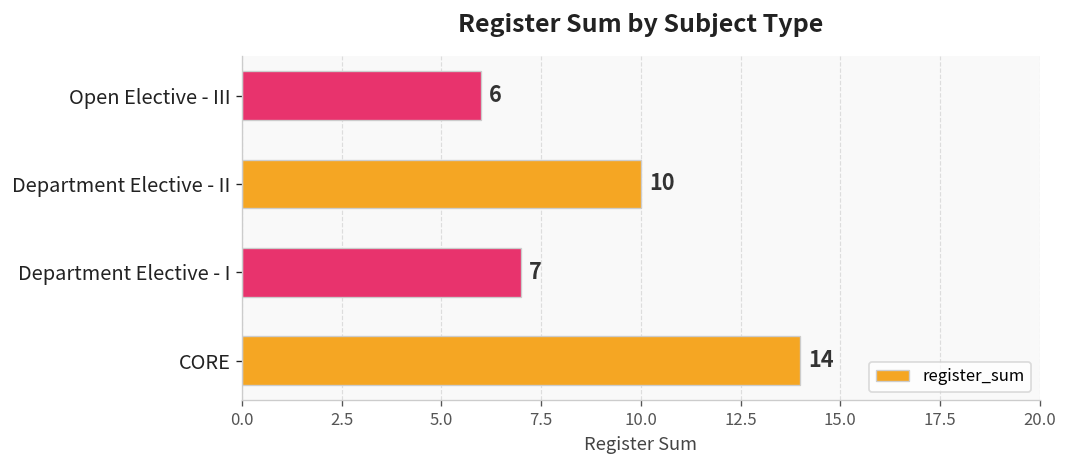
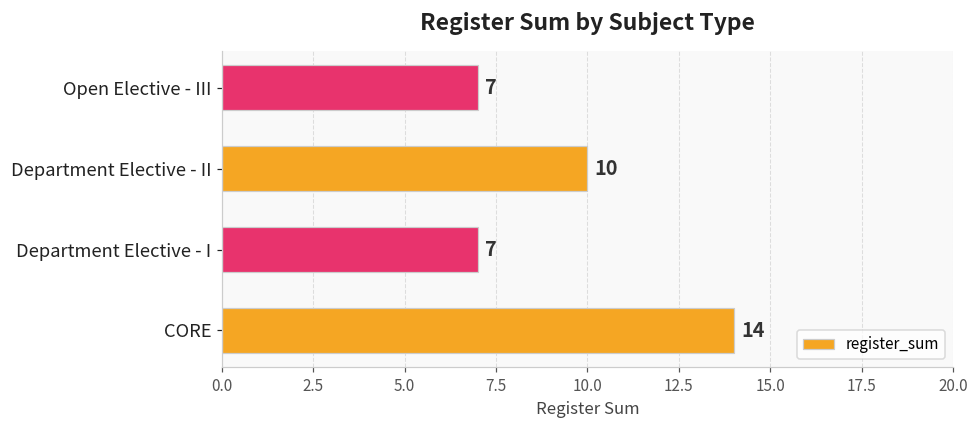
Open Elective - III: 6 -> 7
